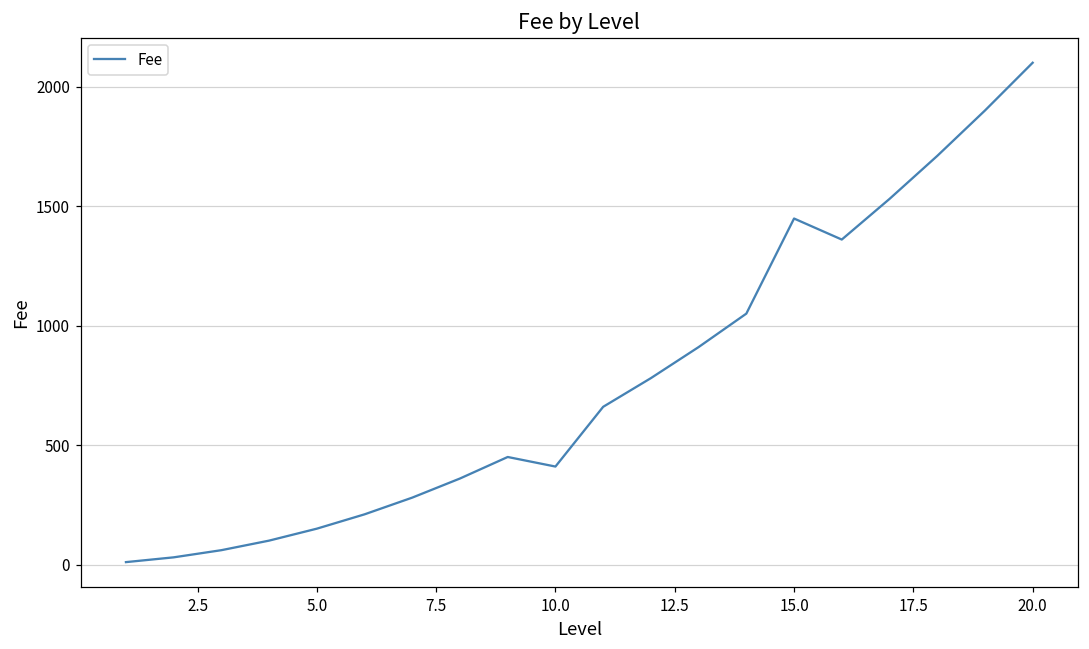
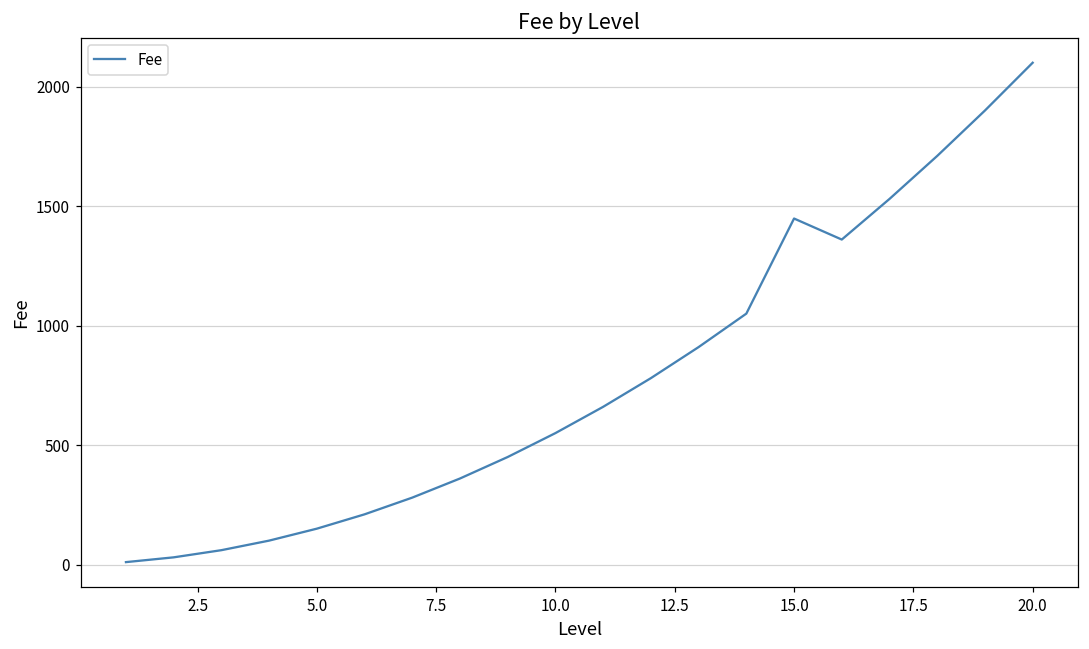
10.0: 410 -> 550
